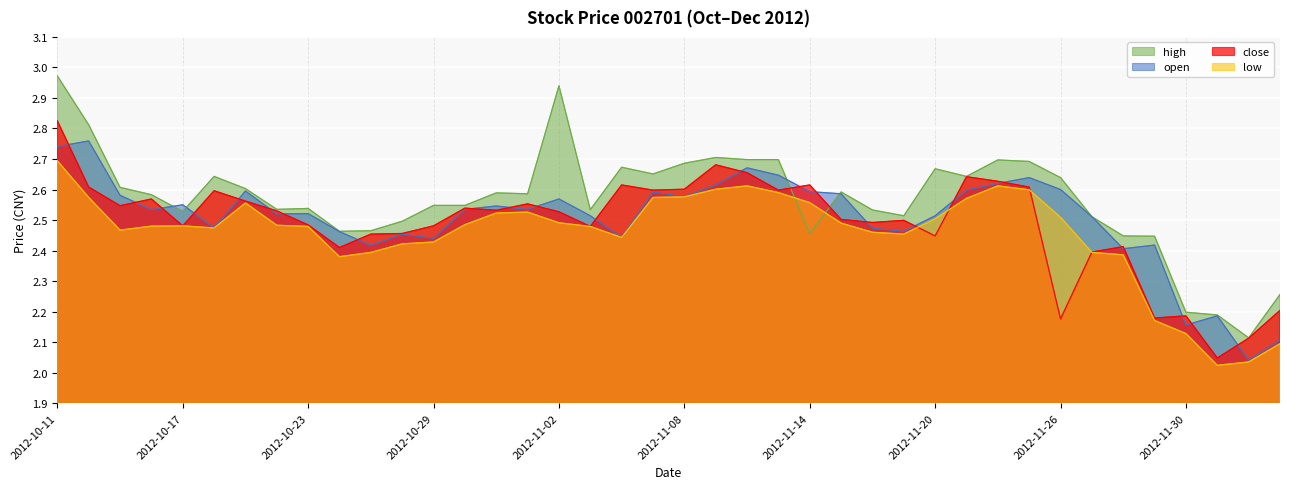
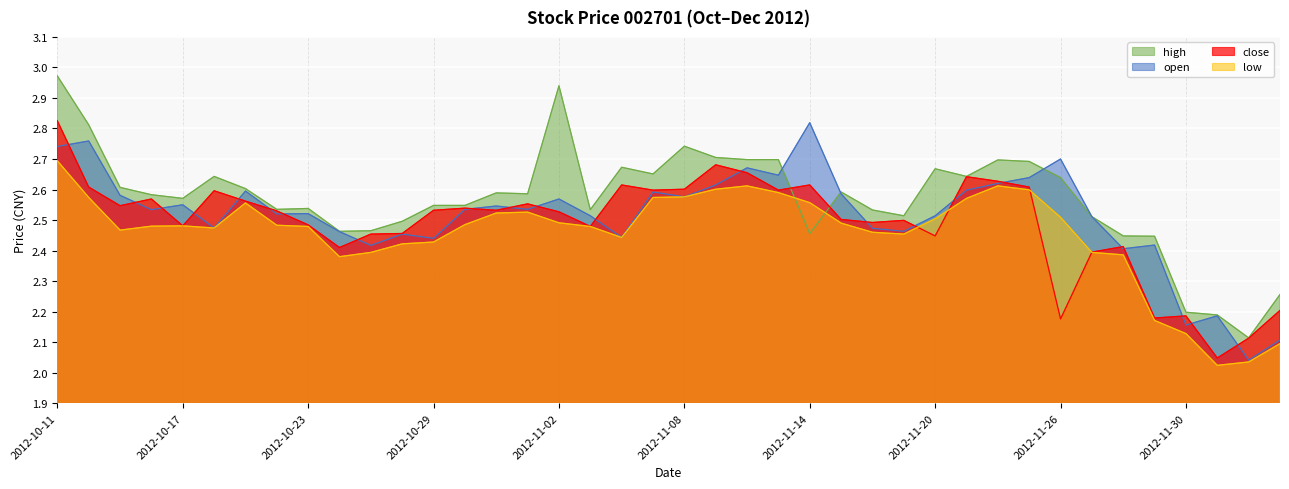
high, 2012-10-17: 2.53 -> 2.57
close, 2012-10-29: 2.48 -> 2.53
high, 2012-11-08: 2.69 -> 2.74
open, 2012-11-14: 2.59 -> 2.82
open, 2012-11-26: 2.6 -> 2.7
